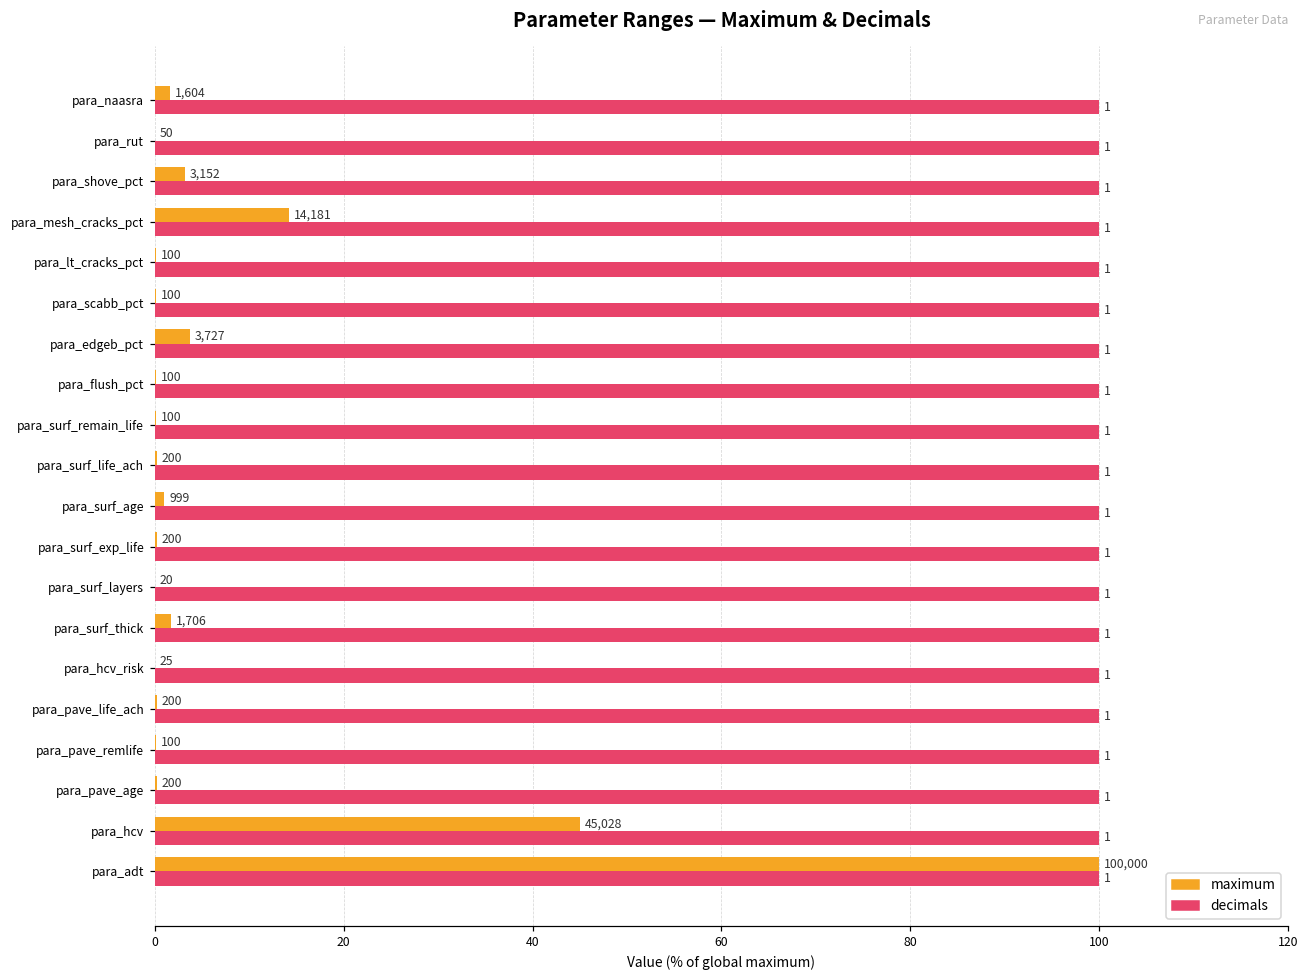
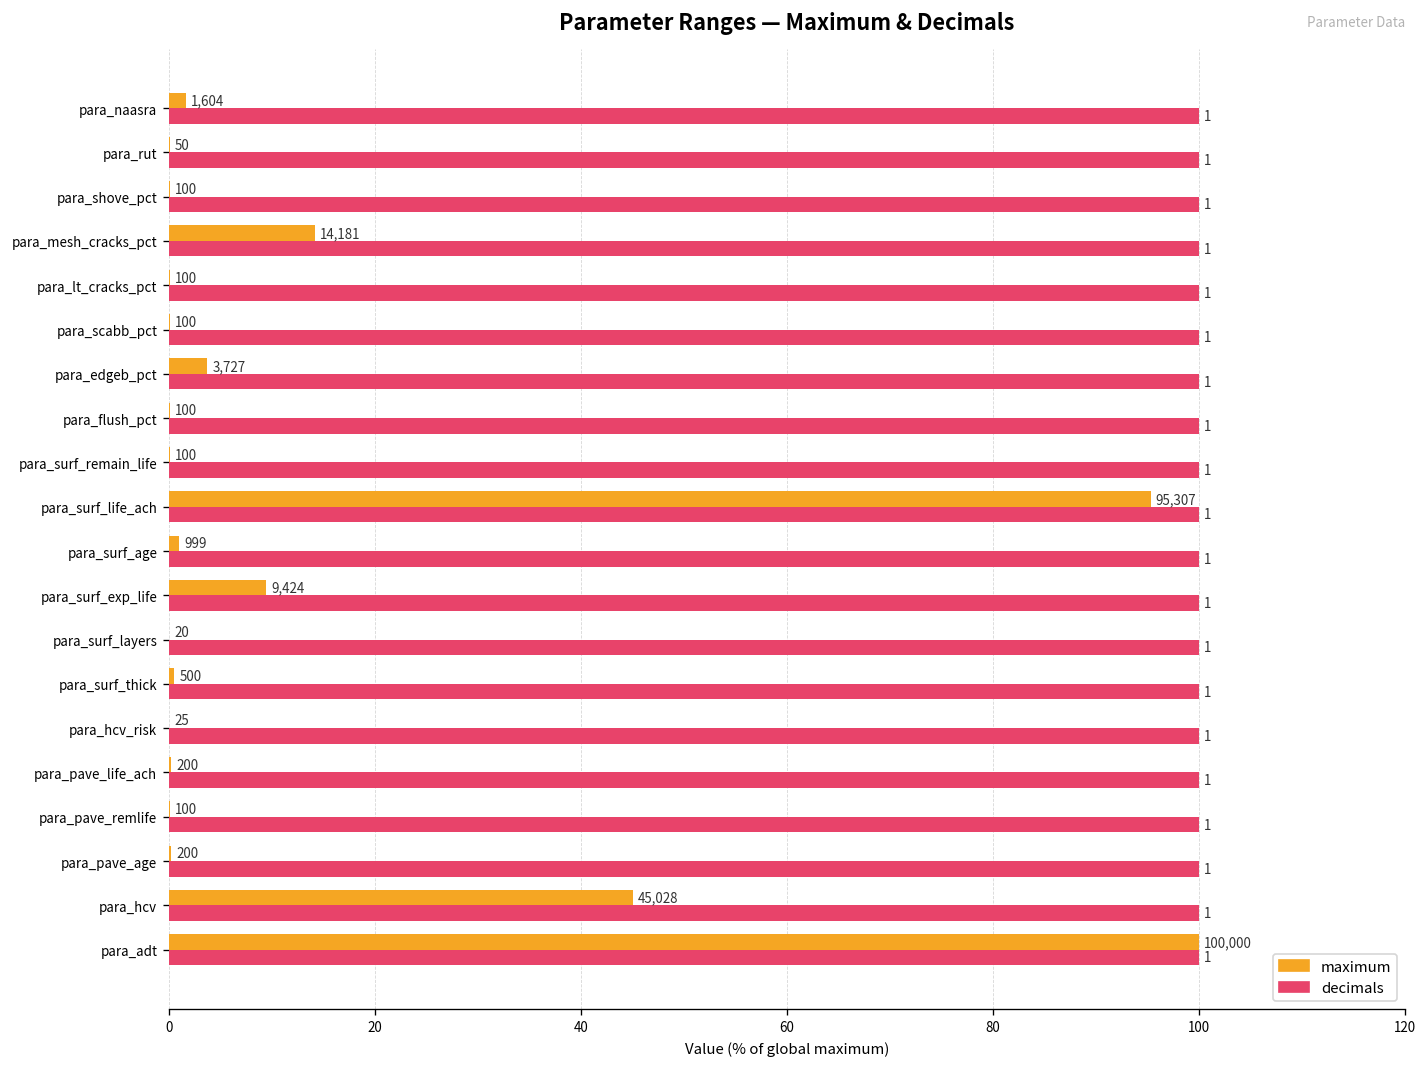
maximum, para_shove_pct: 3,152 -> 100
maximum, para_surf_life_ach: 200 -> 95,307
maximum, para_surf_exp_life: 200 -> 9,424
maximum, para_surf_thick: 1,706 -> 500
